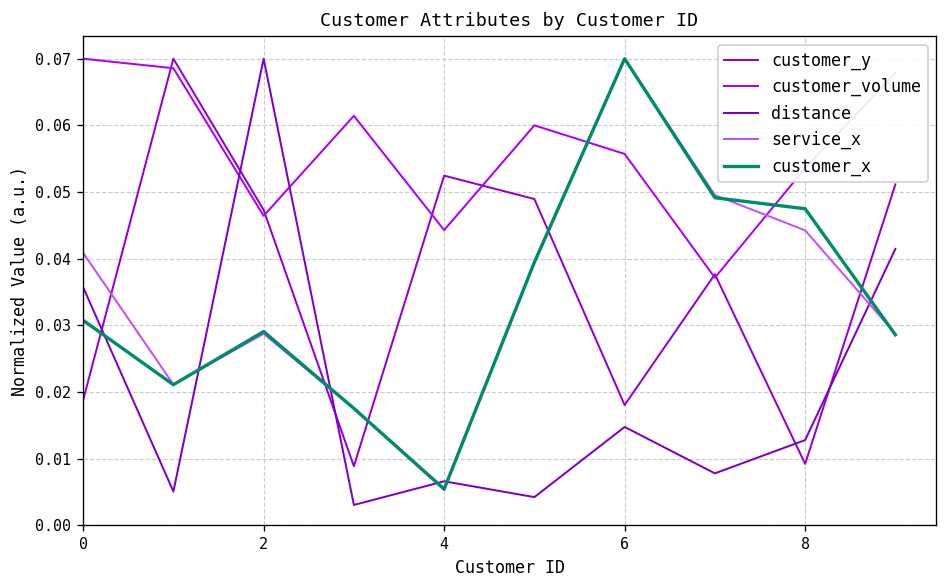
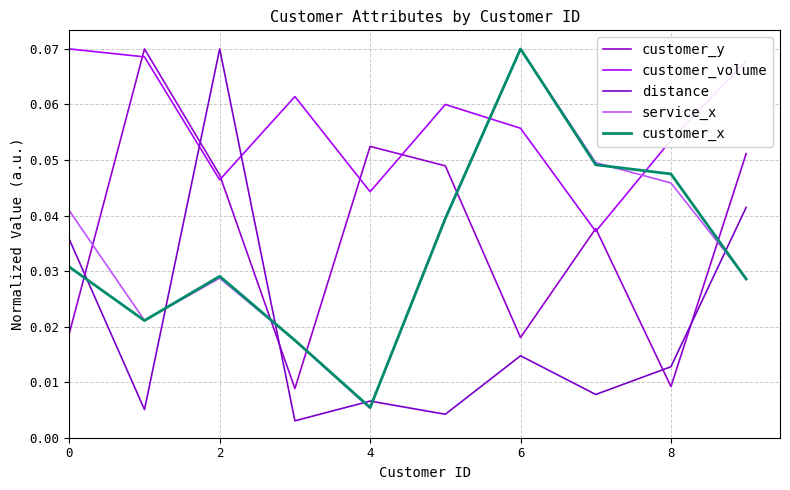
service_x, 8: 0.044 -> 0.046
